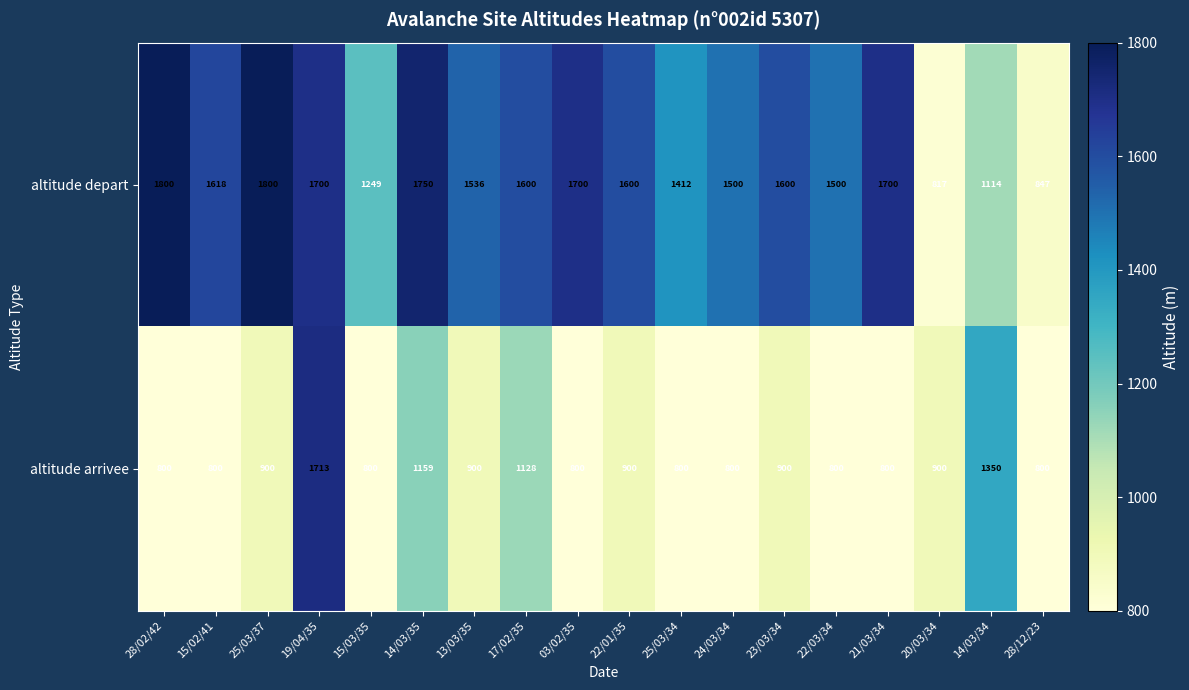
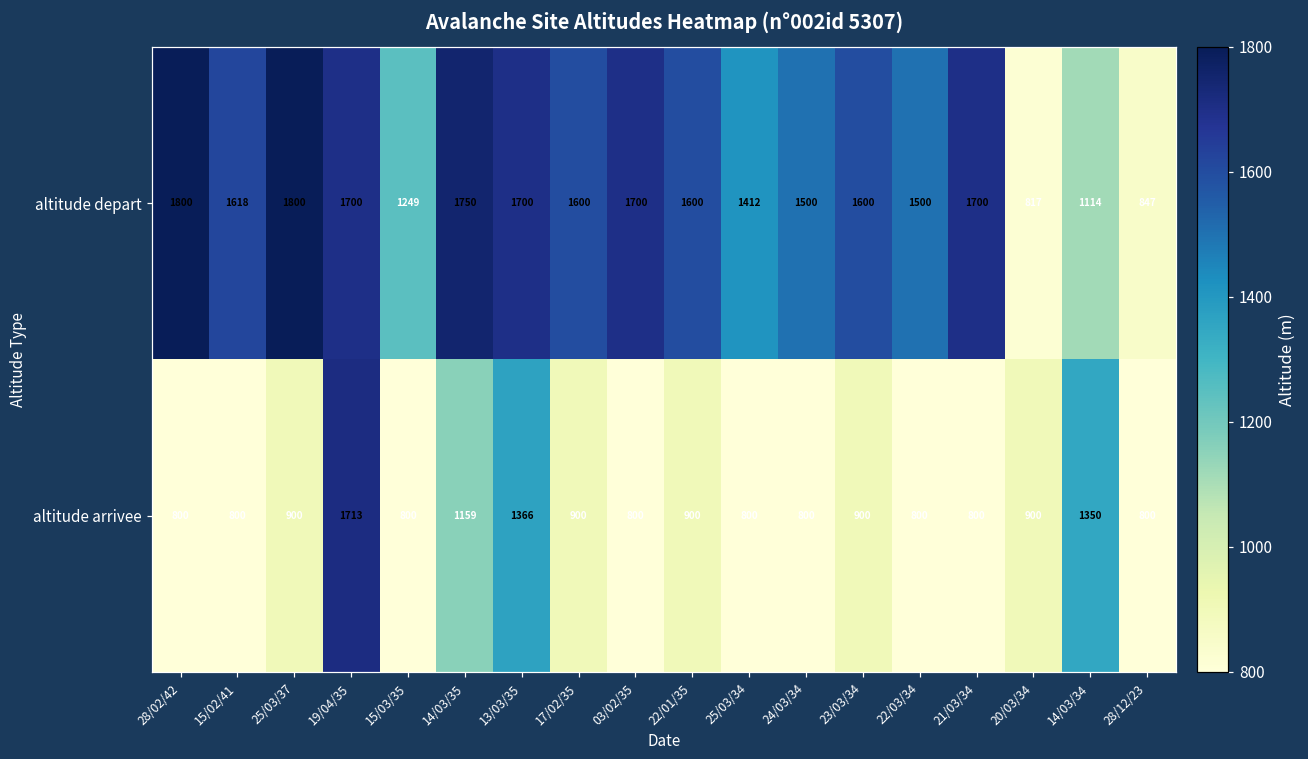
altitude depart, 13/03/35: 1536 -> 1700
altitude arrivee, 13/03/35: 900 -> 1366
altitude arrivee, 17/02/35: 1128 -> 900
